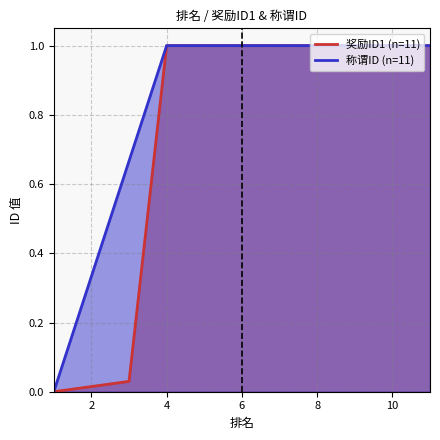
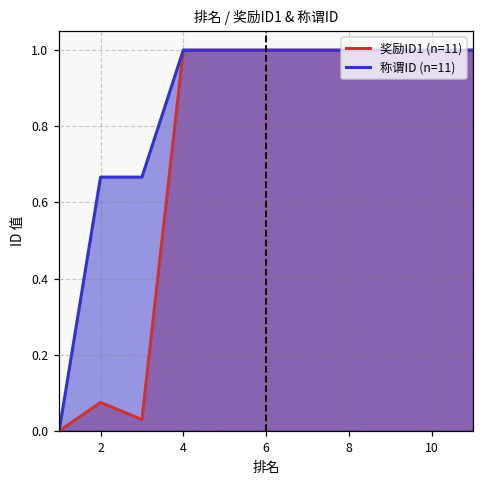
奖励ID1 (n=11), 2: 0.01 -> 0.07
称谓ID (n=11), 2: 0.33 -> 0.67
